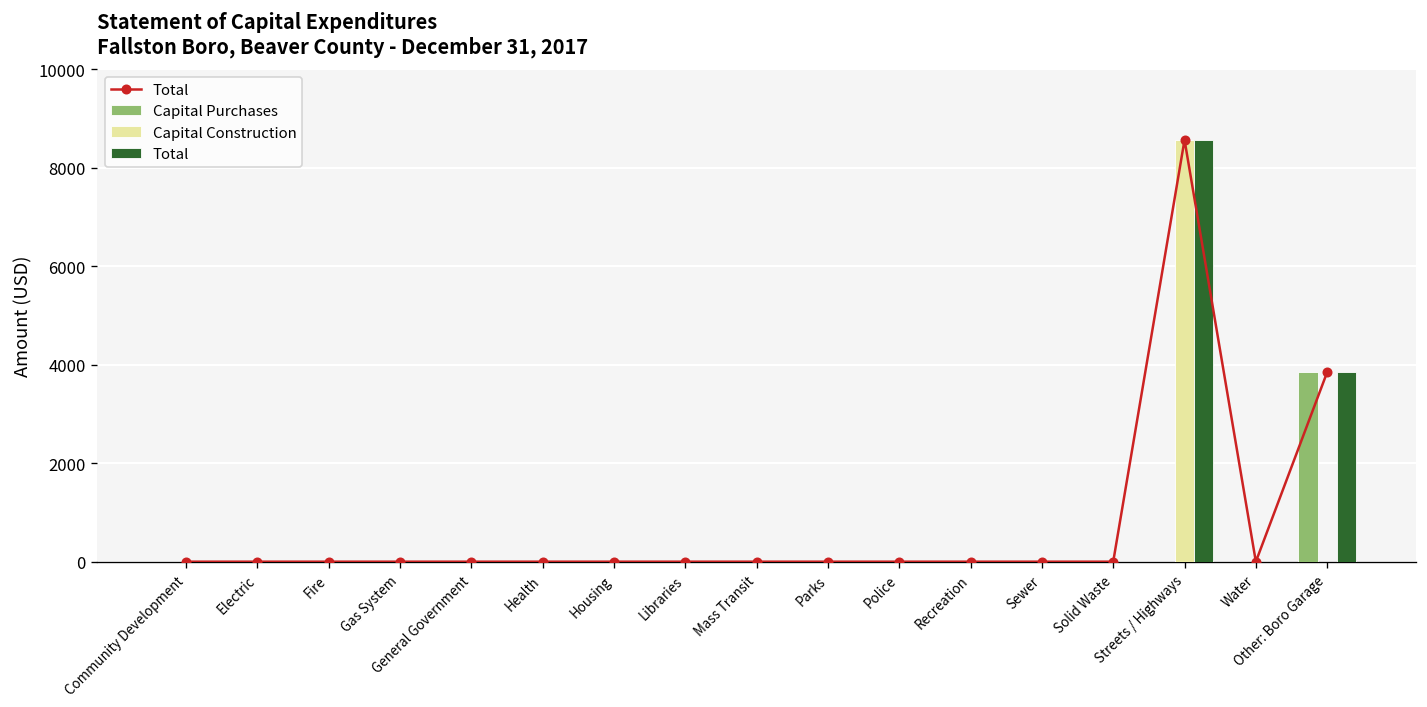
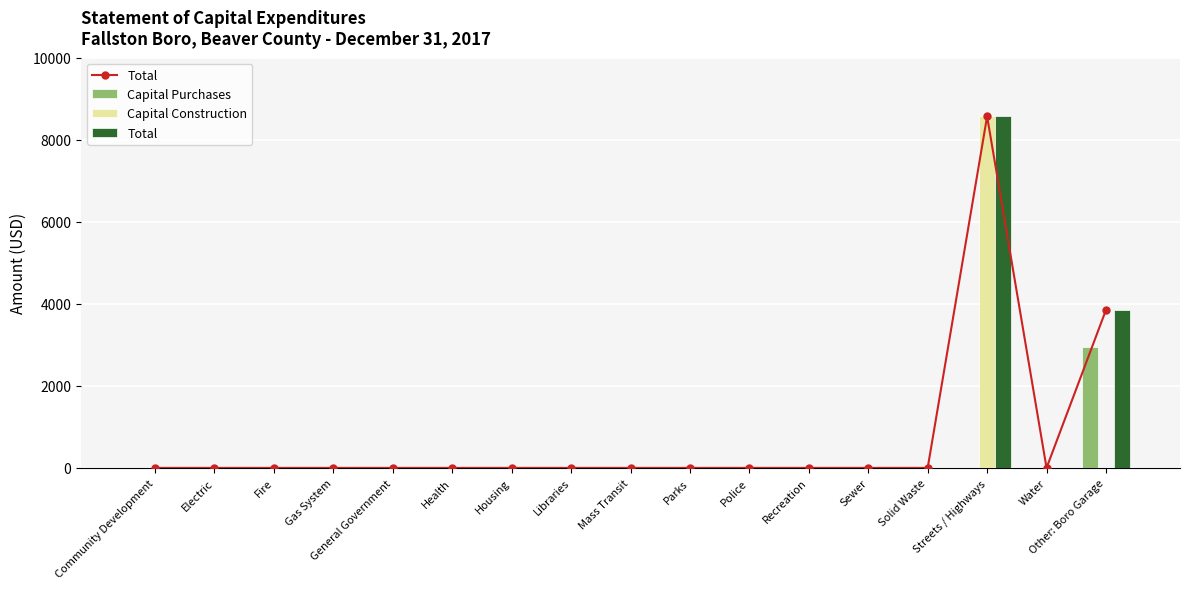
Capital Purchases, Other: Boro Garage: 3900 -> 3000
